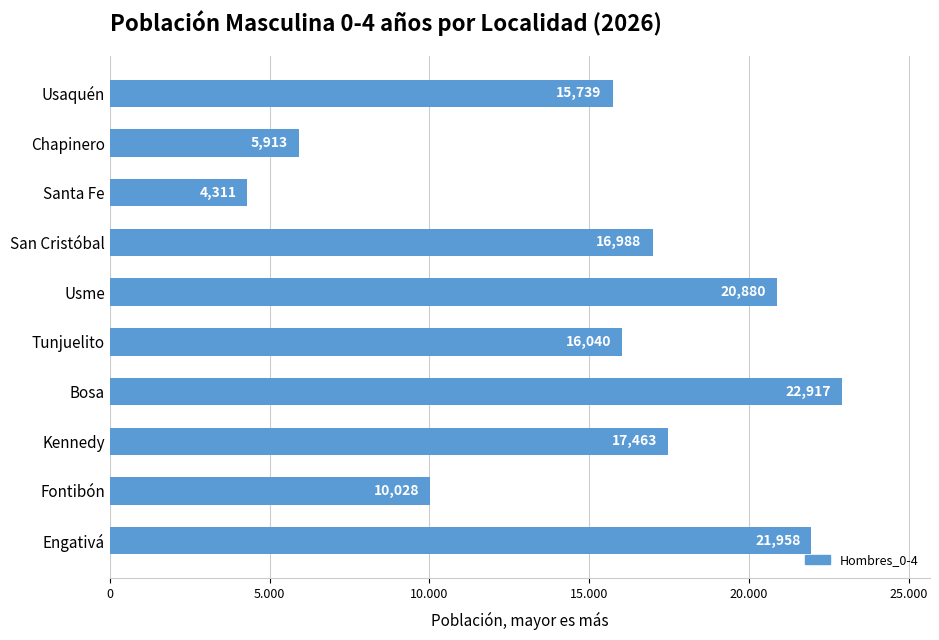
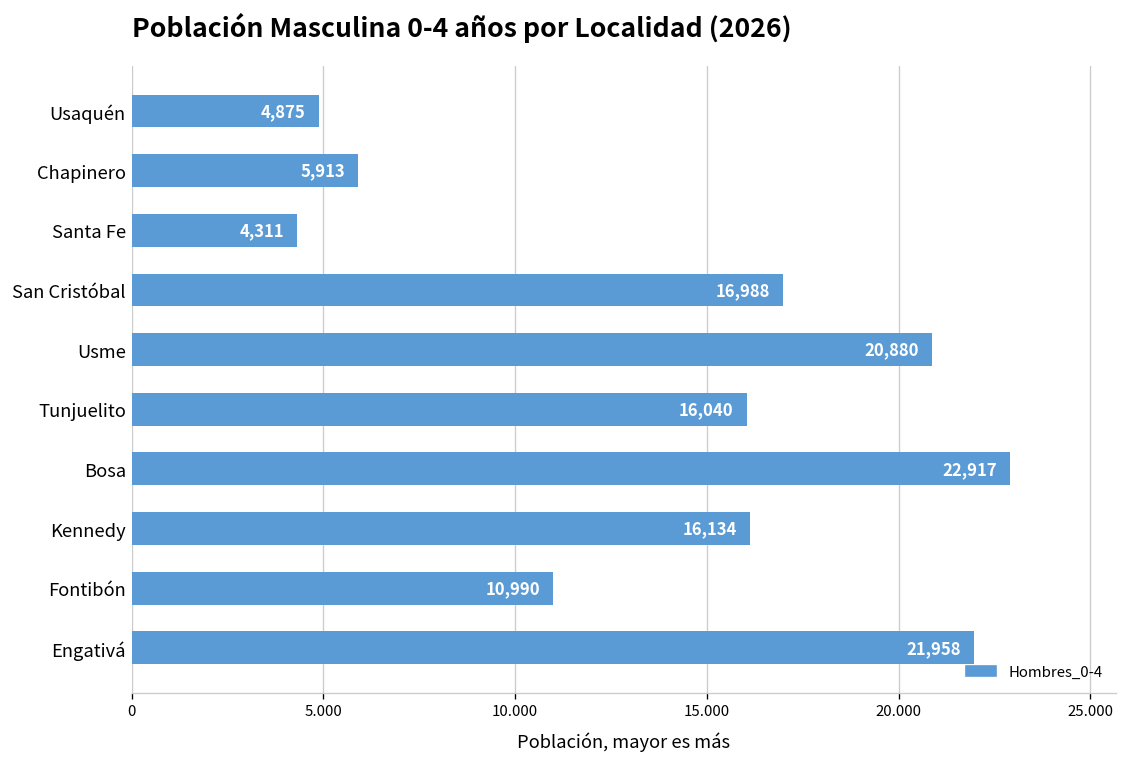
Usaquén: 15,739 -> 4,875
Kennedy: 17,463 -> 16,134
Fontibón: 10,028 -> 10,990
